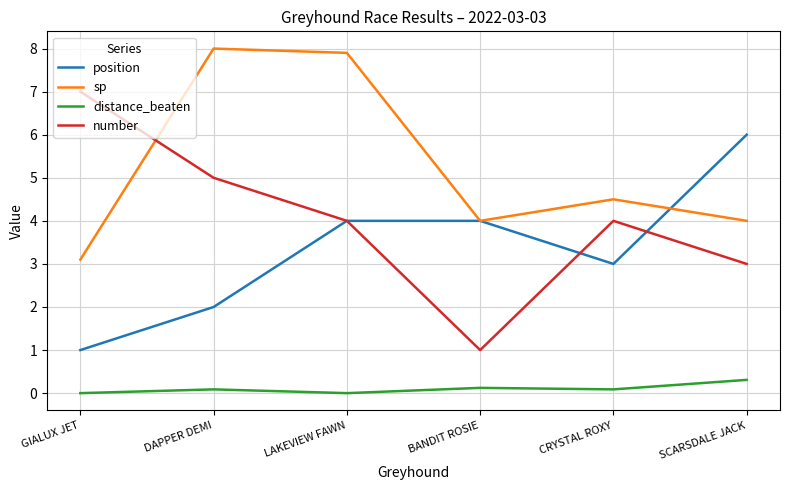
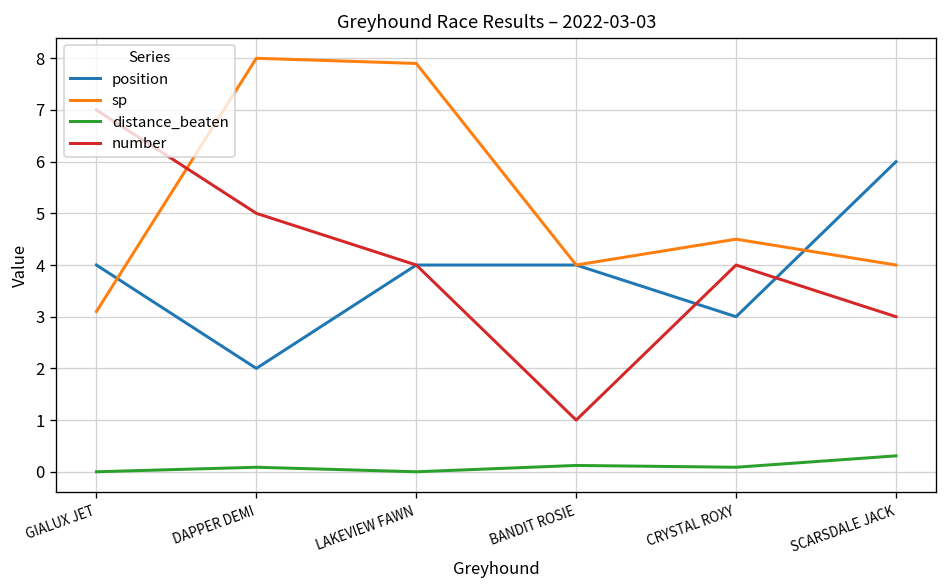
position, GIALUX JET: 1 -> 4
